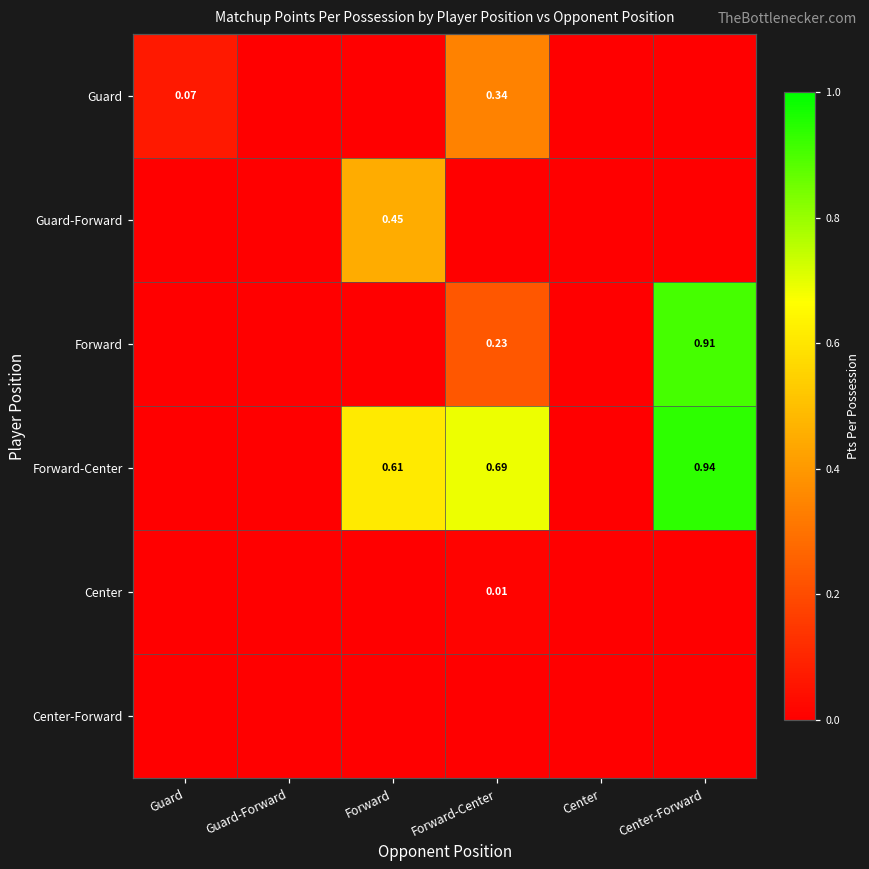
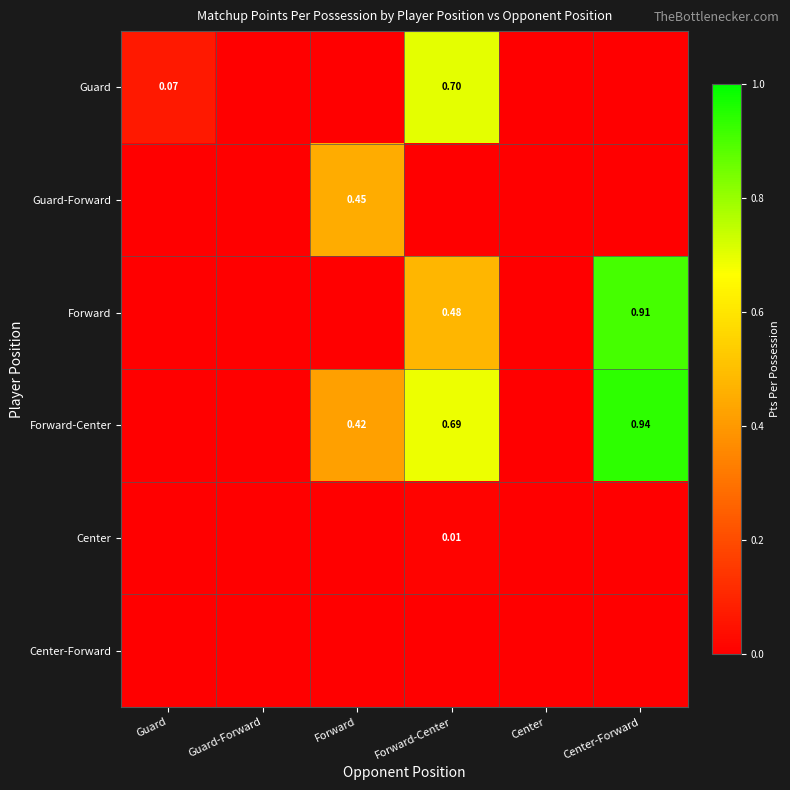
Guard, Forward-Center: 0.34 -> 0.70
Forward, Forward-Center: 0.23 -> 0.48
Forward-Center, Forward: 0.61 -> 0.42
